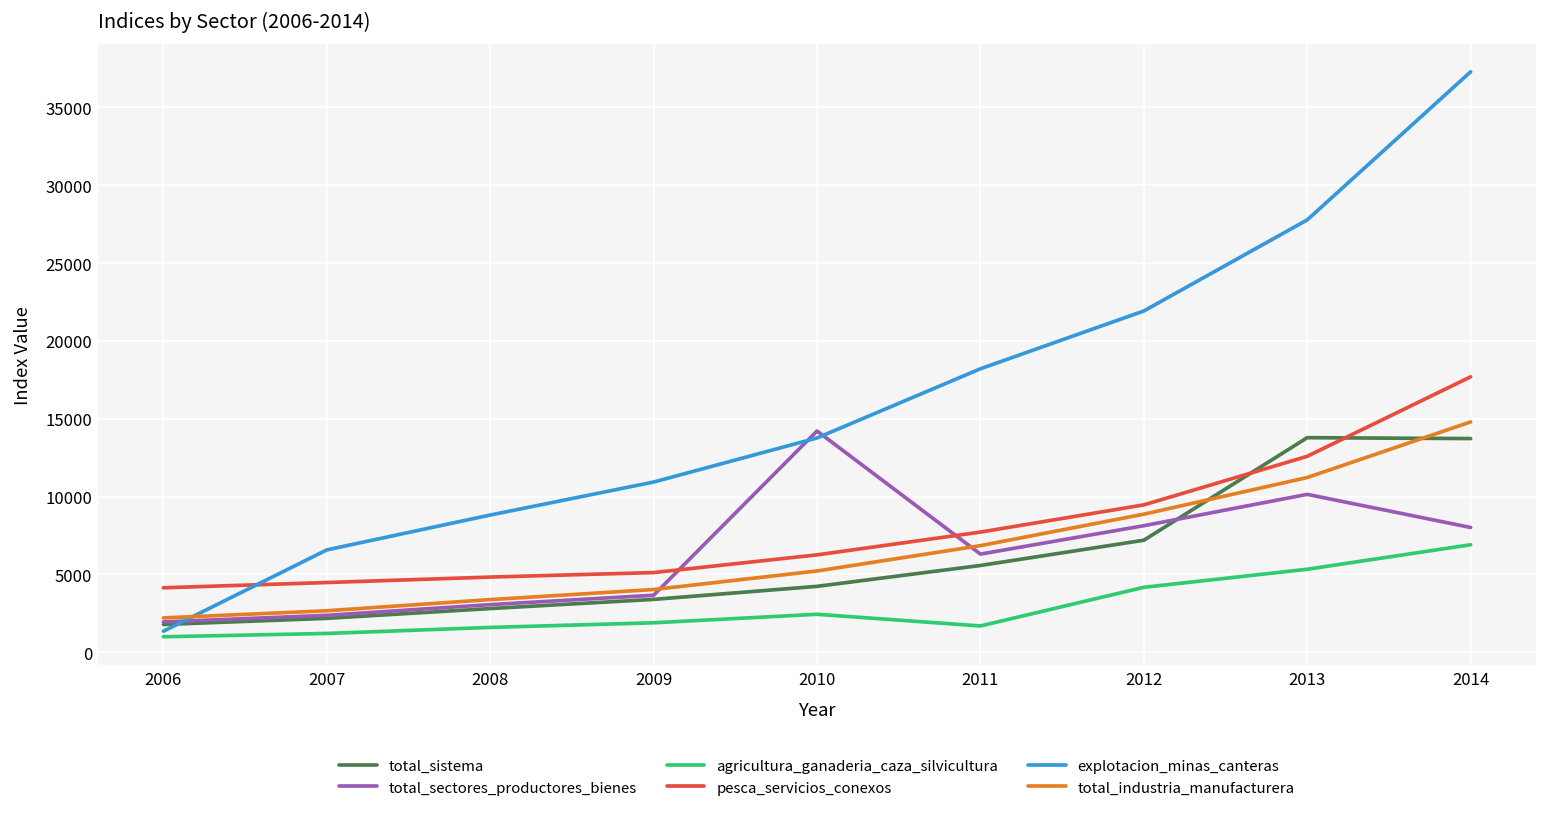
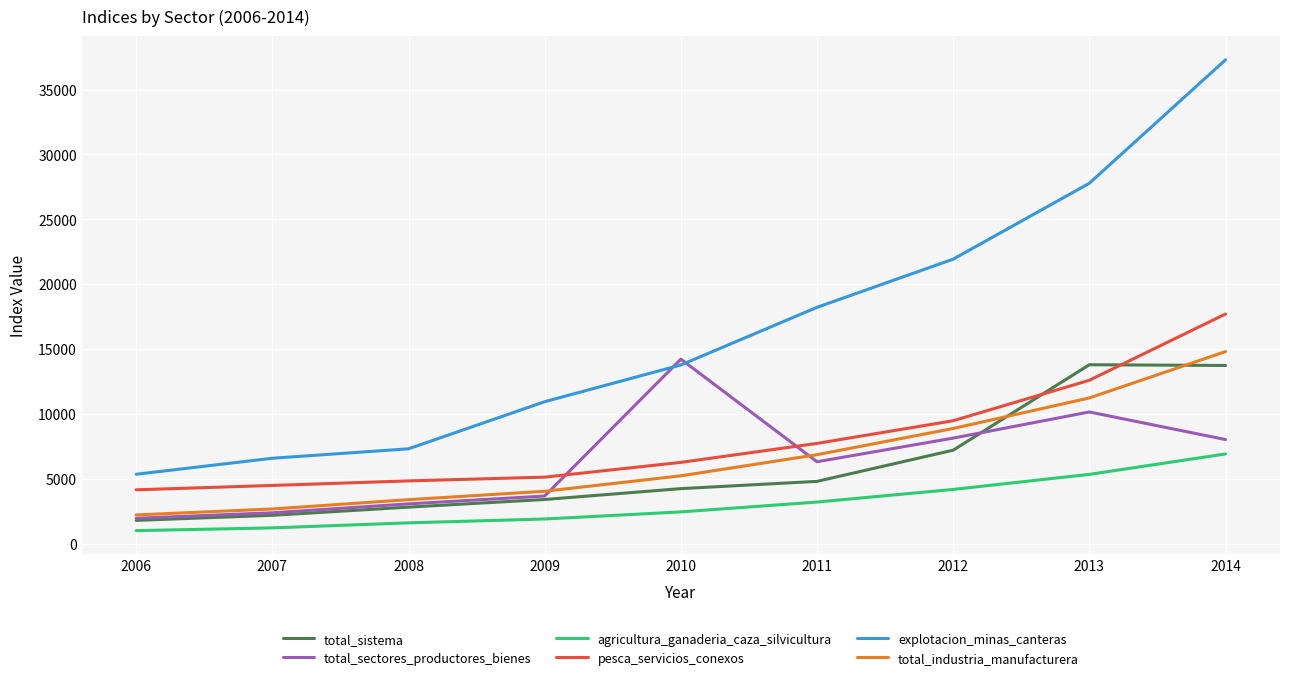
explotacion_minas_canteras, 2006: 1400 -> 5300
explotacion_minas_canteras, 2008: 8800 -> 7300
total_sistema, 2011: 5600 -> 4800
agricultura_ganaderia_caza_silvicultura, 2011: 1700 -> 3200
